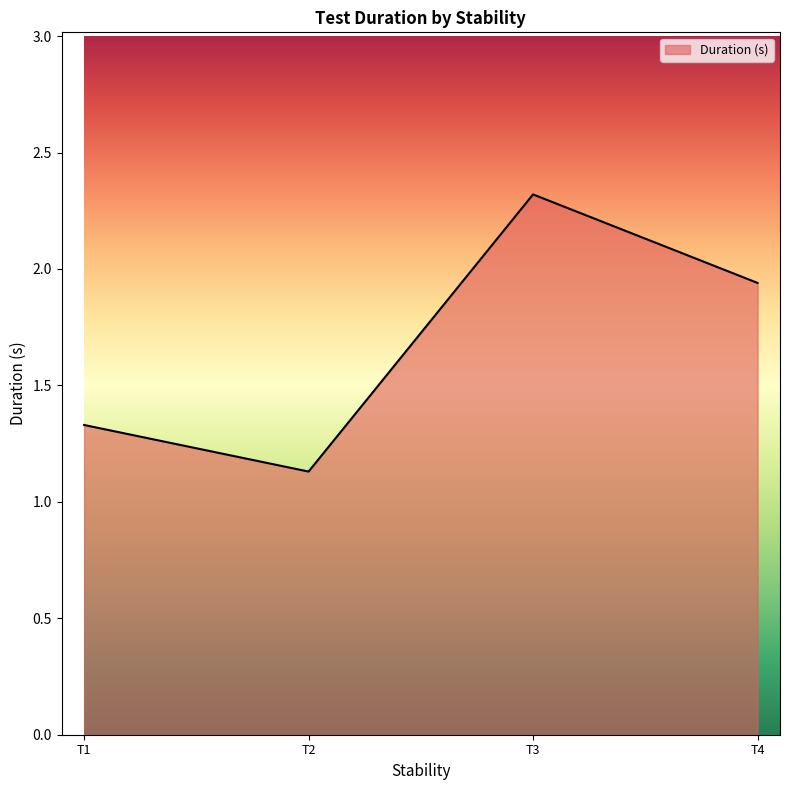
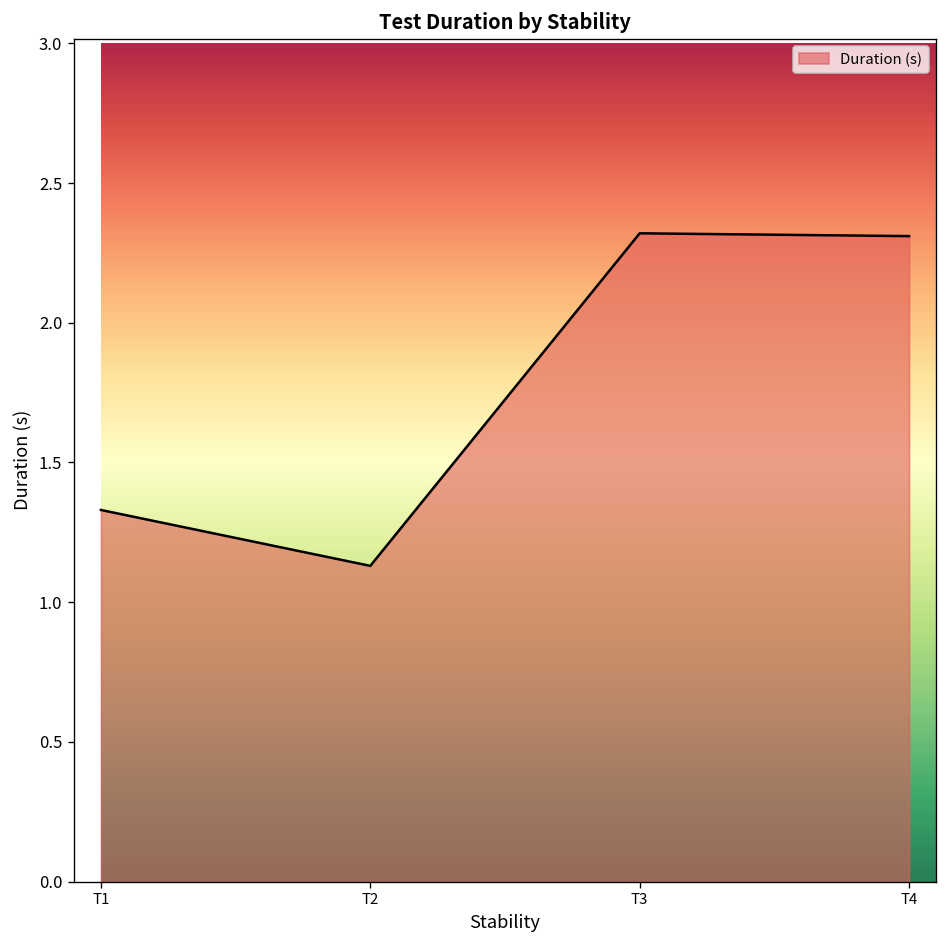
T4: 1.94 -> 2.31
